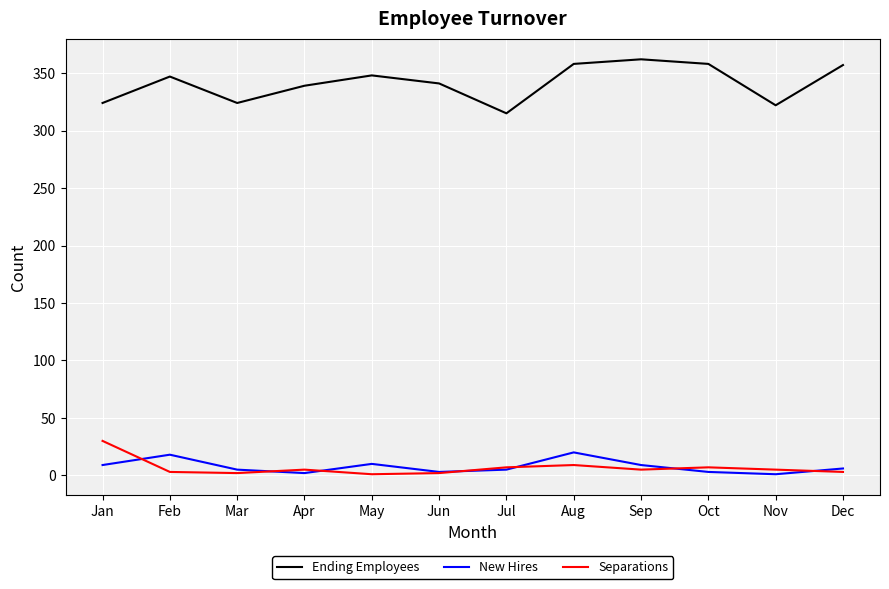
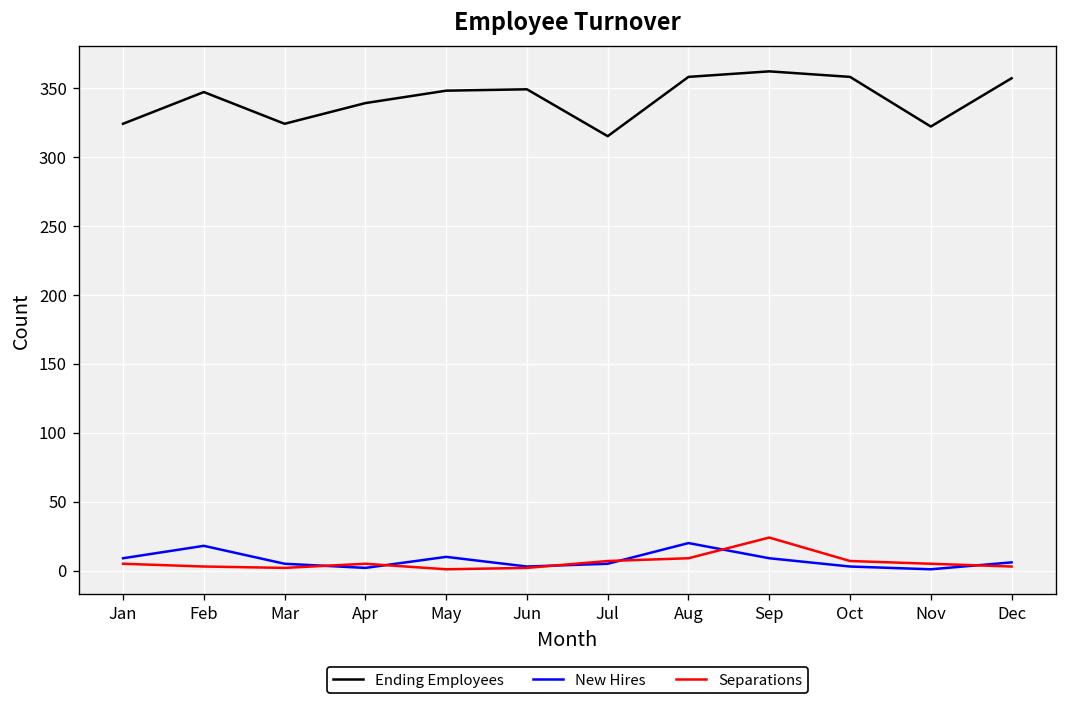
Separations, Jan: 30 -> 5
Ending Employees, Jun: 341 -> 349
Separations, Sep: 5 -> 24
